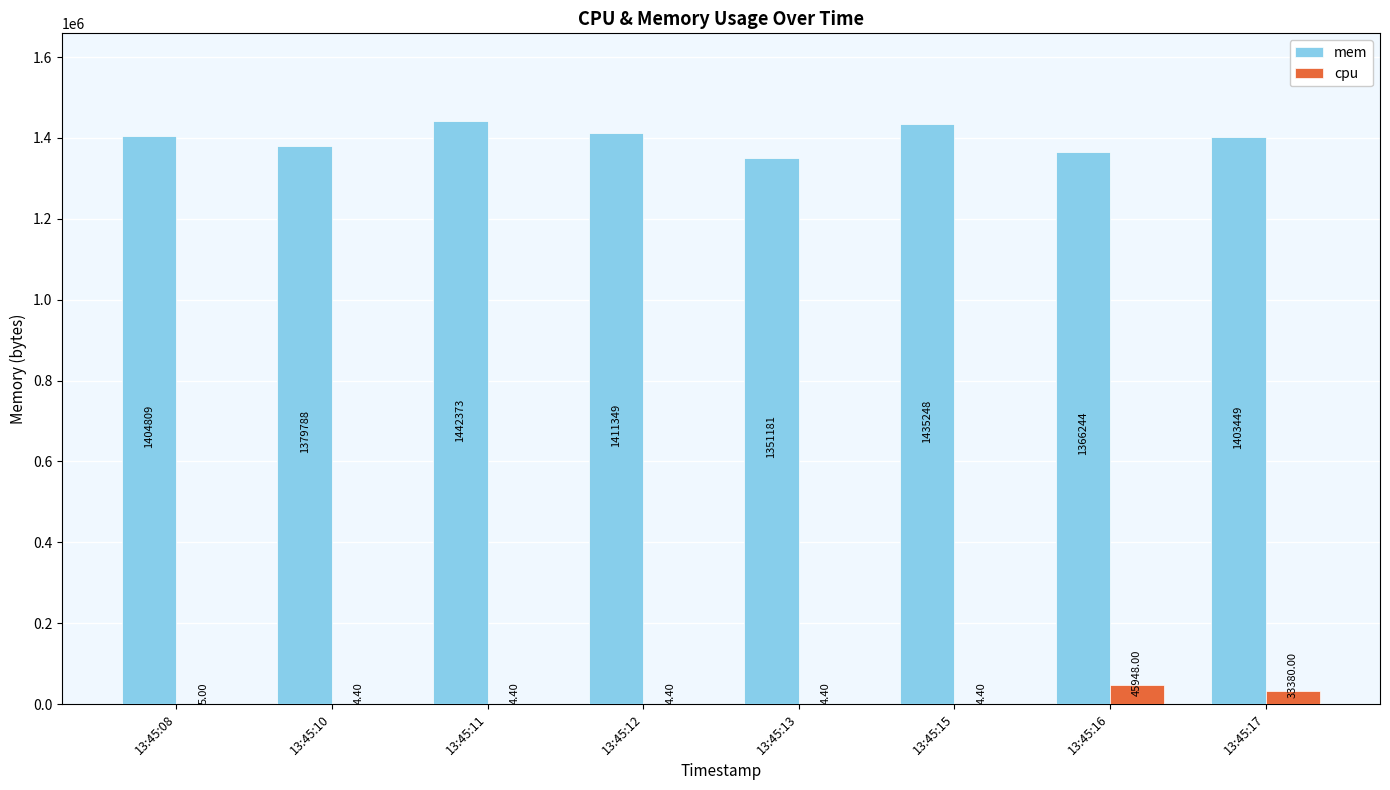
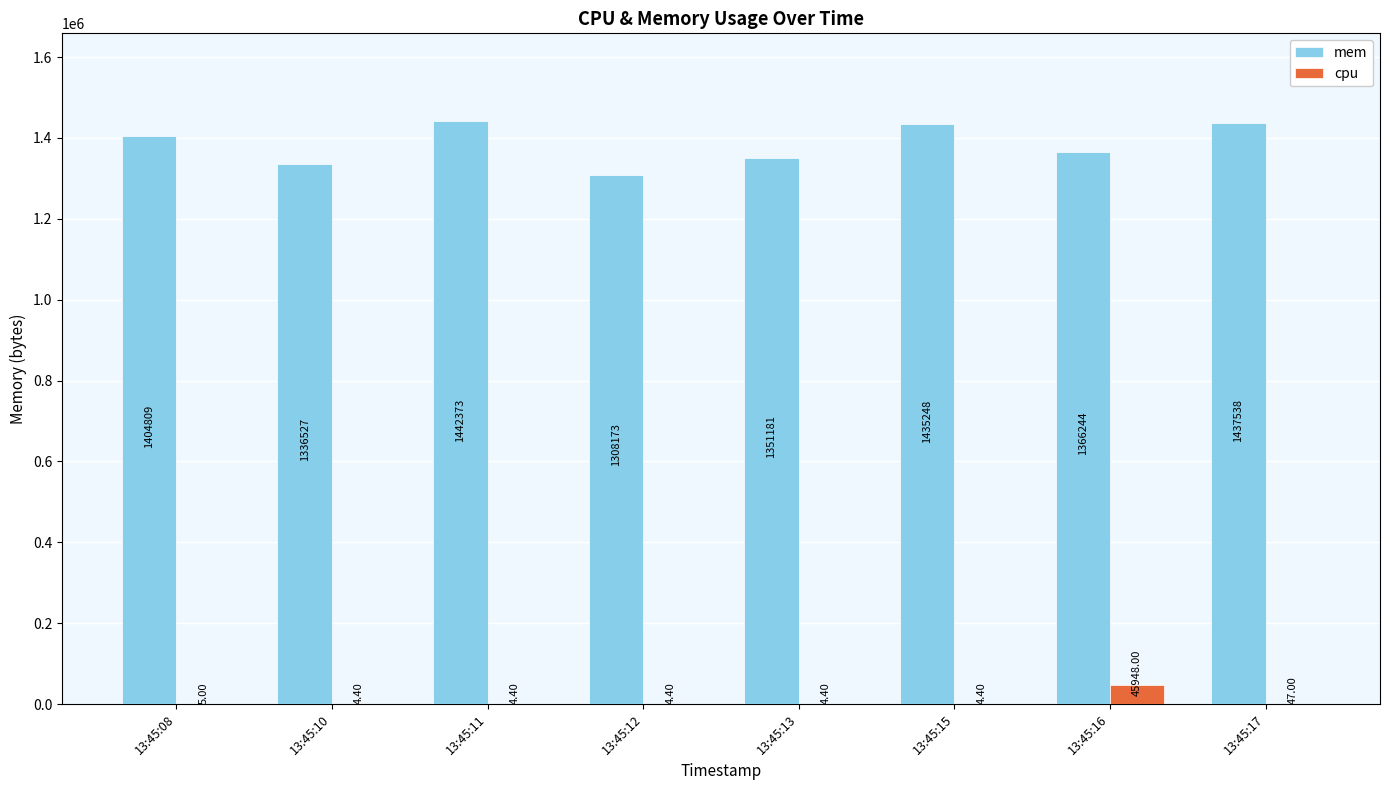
mem, 13:45:10: 1379788 -> 1336527
mem, 13:45:12: 1411349 -> 1308173
mem, 13:45:17: 1403449 -> 1437538
cpu, 13:45:17: 33380.00 -> 47.00
